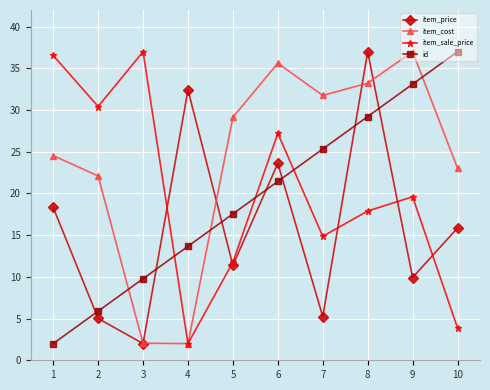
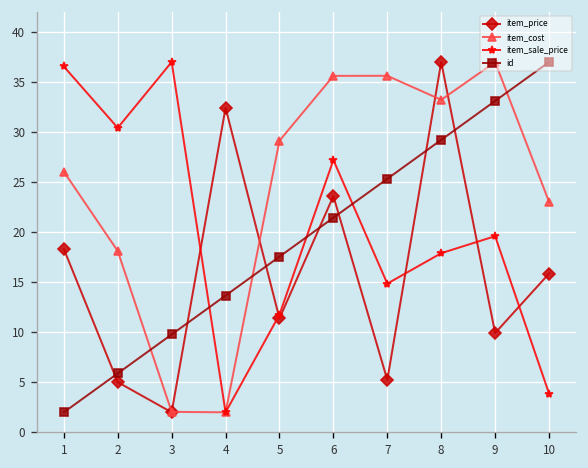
item_cost, 1: 25 -> 26
item_cost, 2: 22 -> 18
item_cost, 7: 32 -> 36
